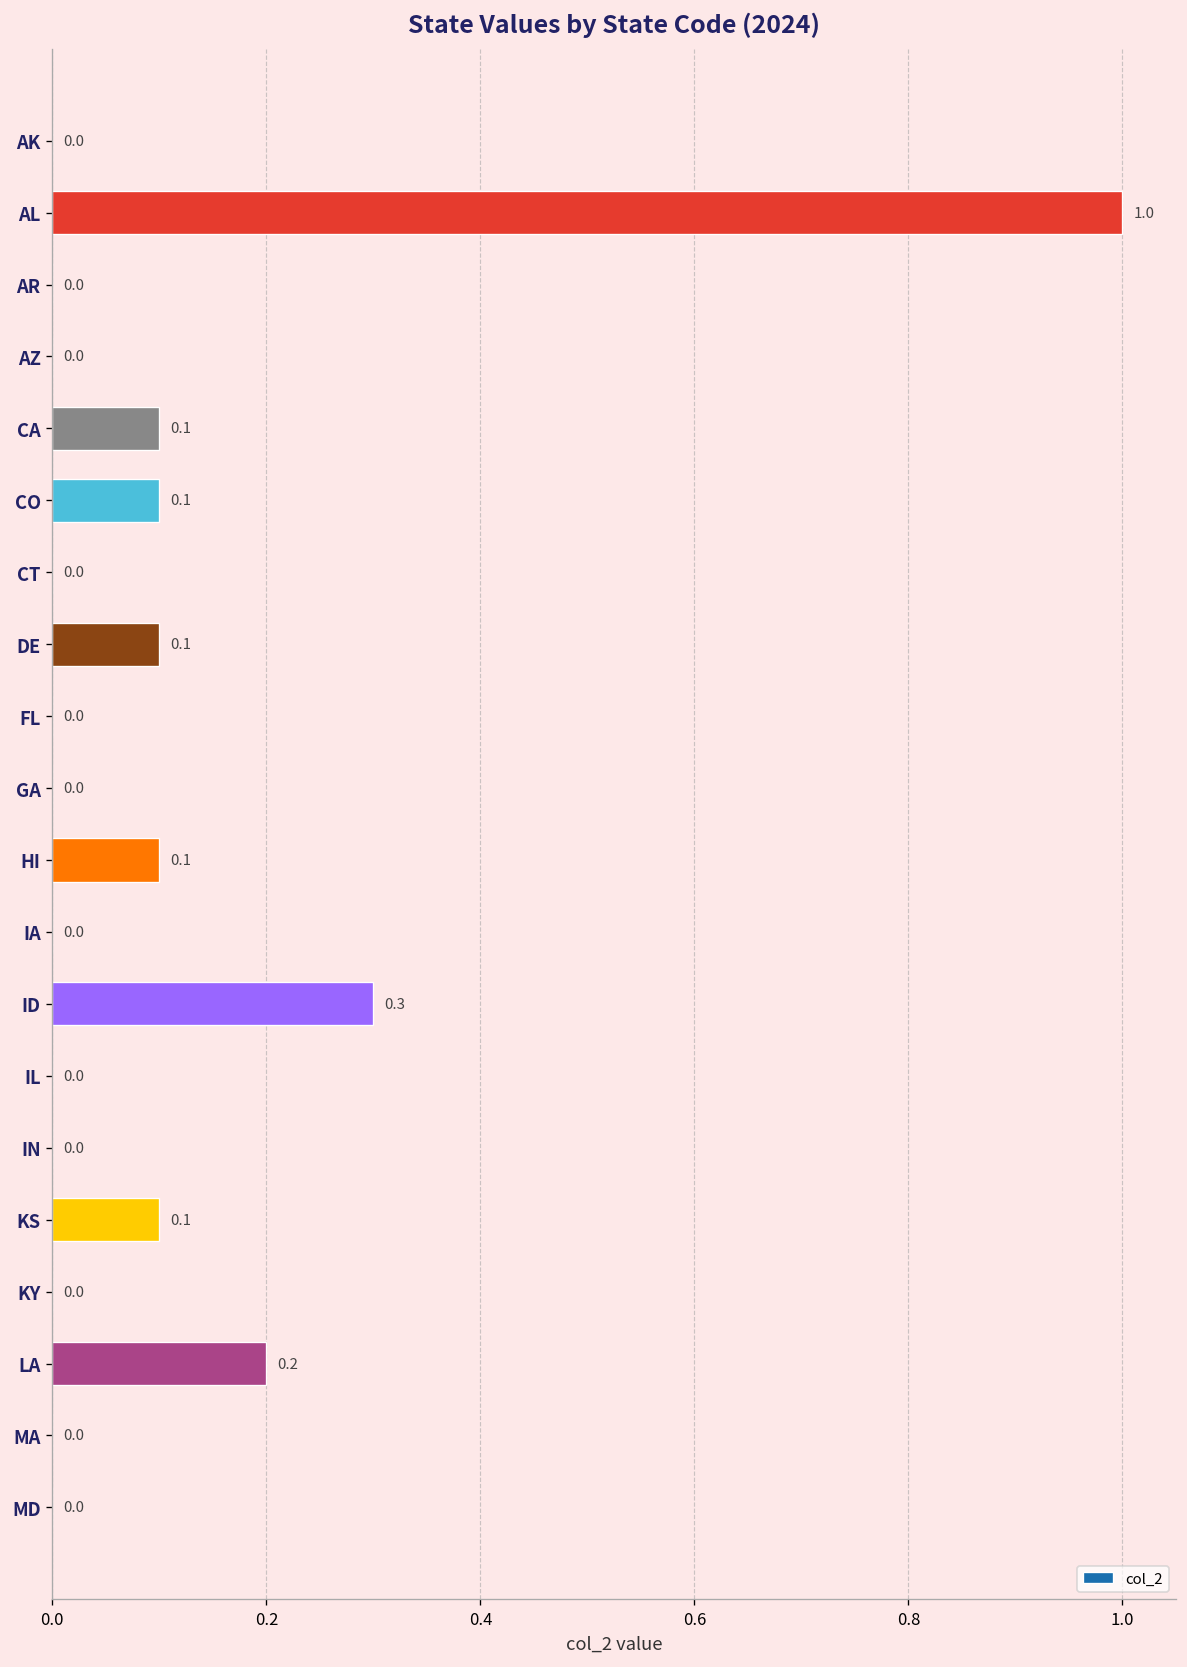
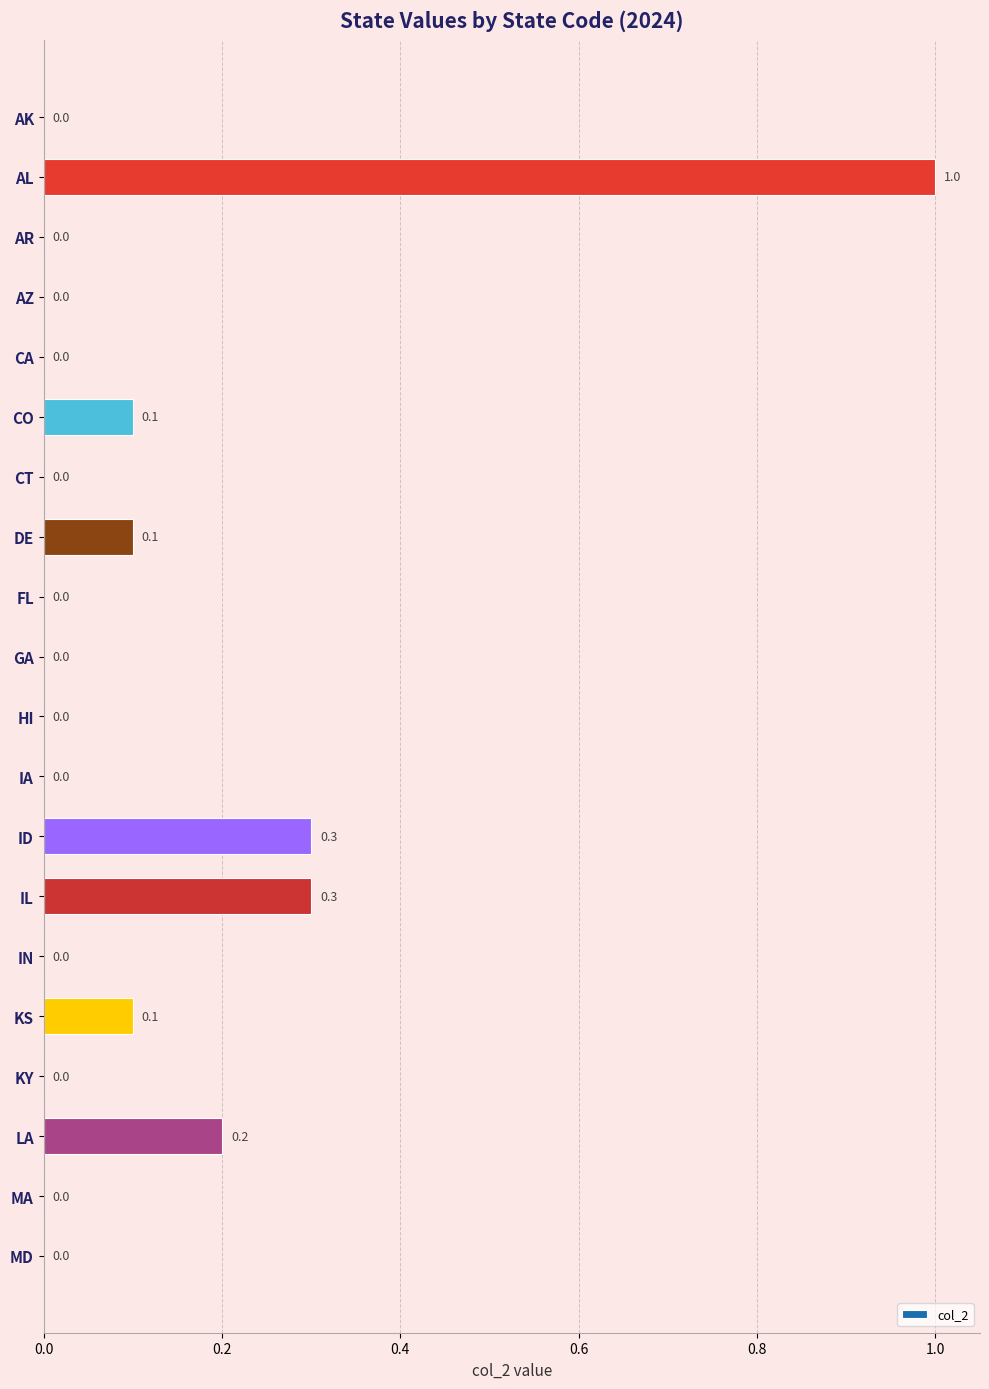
CA: 0.1 -> 0.0
HI: 0.1 -> 0.0
IL: 0.0 -> 0.3
